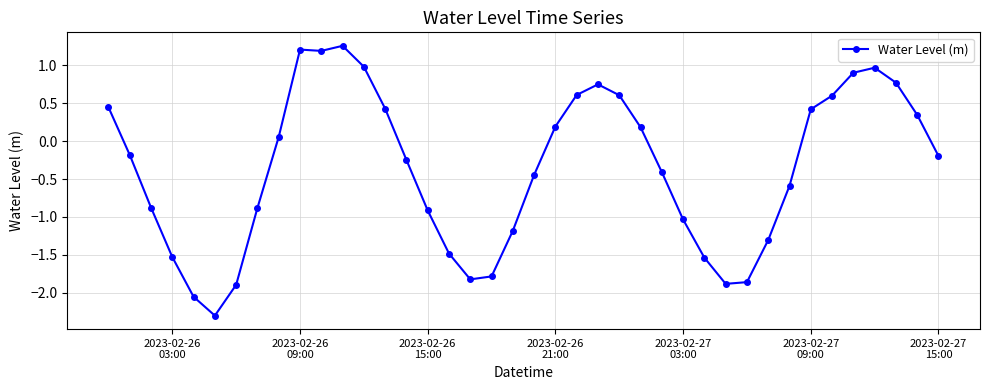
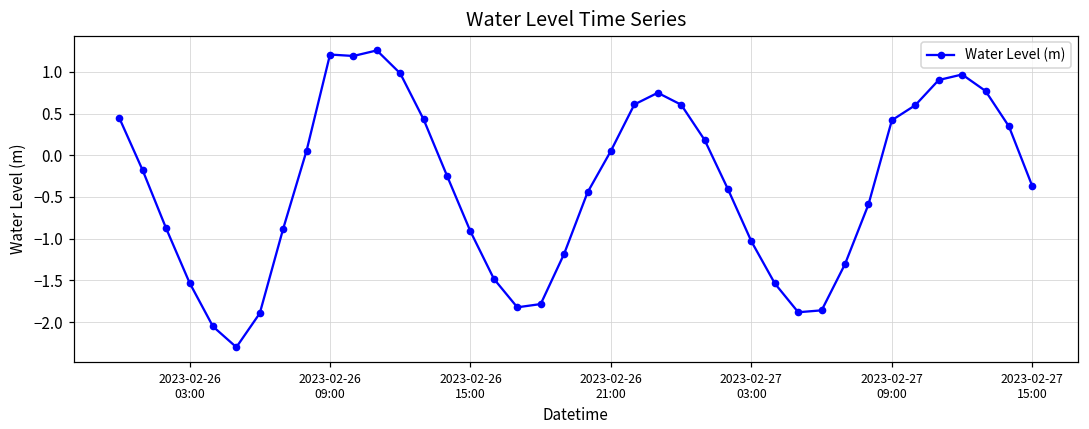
2023-02-26 21:00: 0.2 -> 0.1
2023-02-27 15:00: -0.2 -> -0.4
